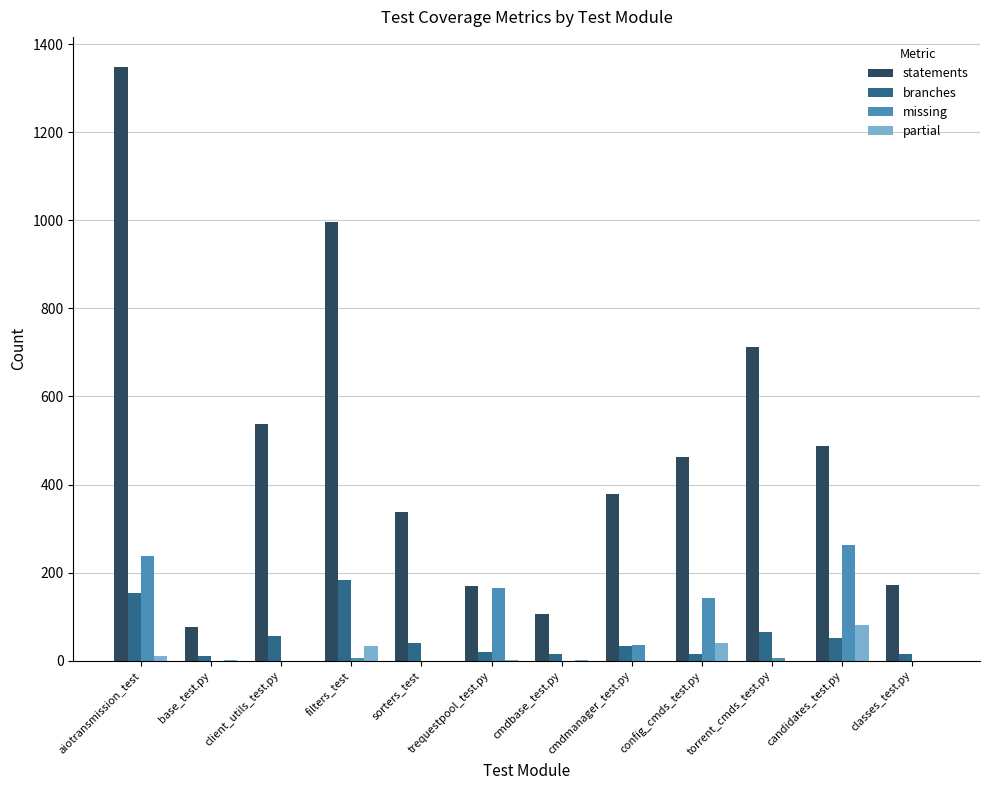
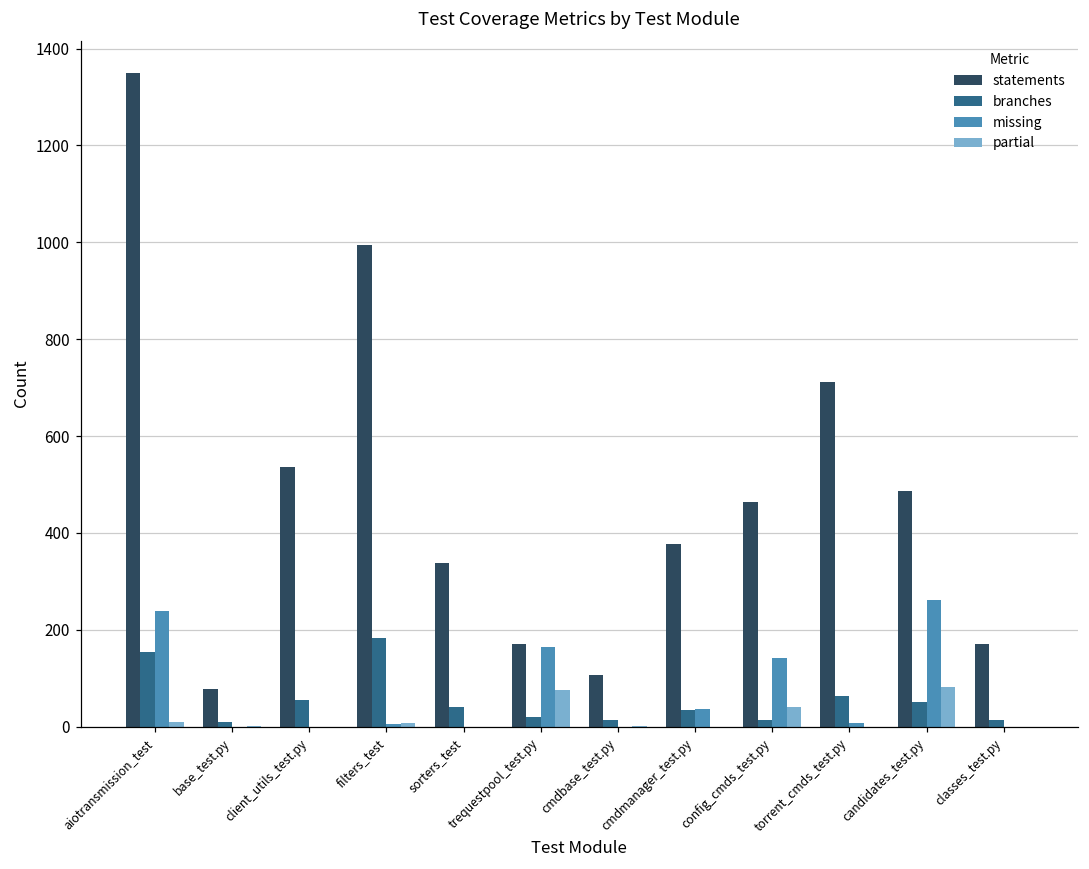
partial, filters_test: 30 -> 10
partial, trequestpool_test.py: 0 -> 80
